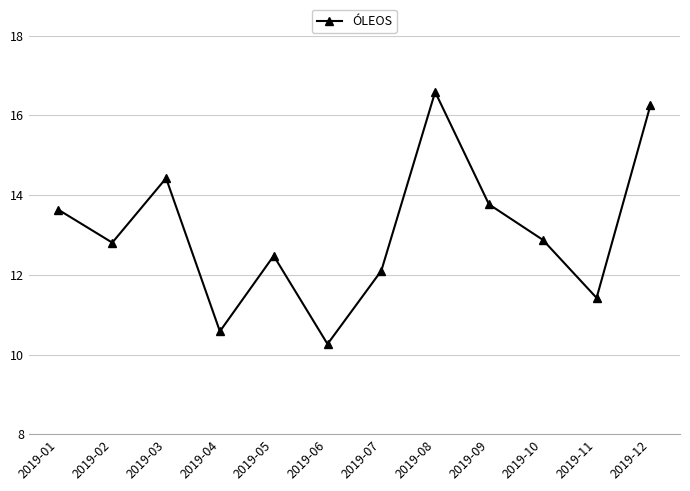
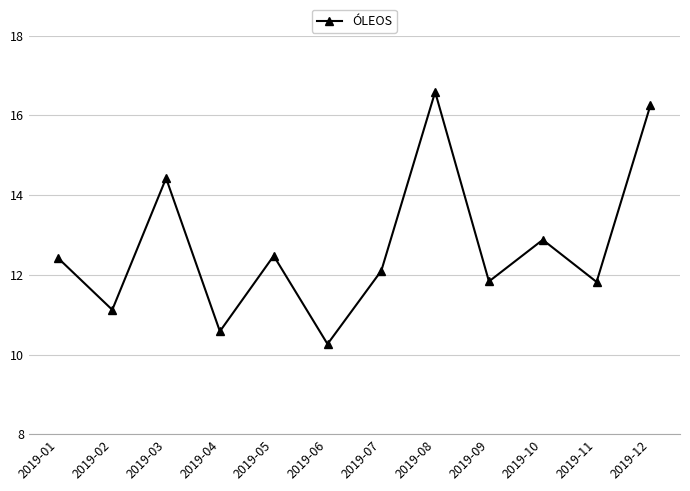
2019-01: 13.6 -> 12.4
2019-02: 12.8 -> 11.1
2019-09: 13.8 -> 11.8
2019-11: 11.4 -> 11.8
